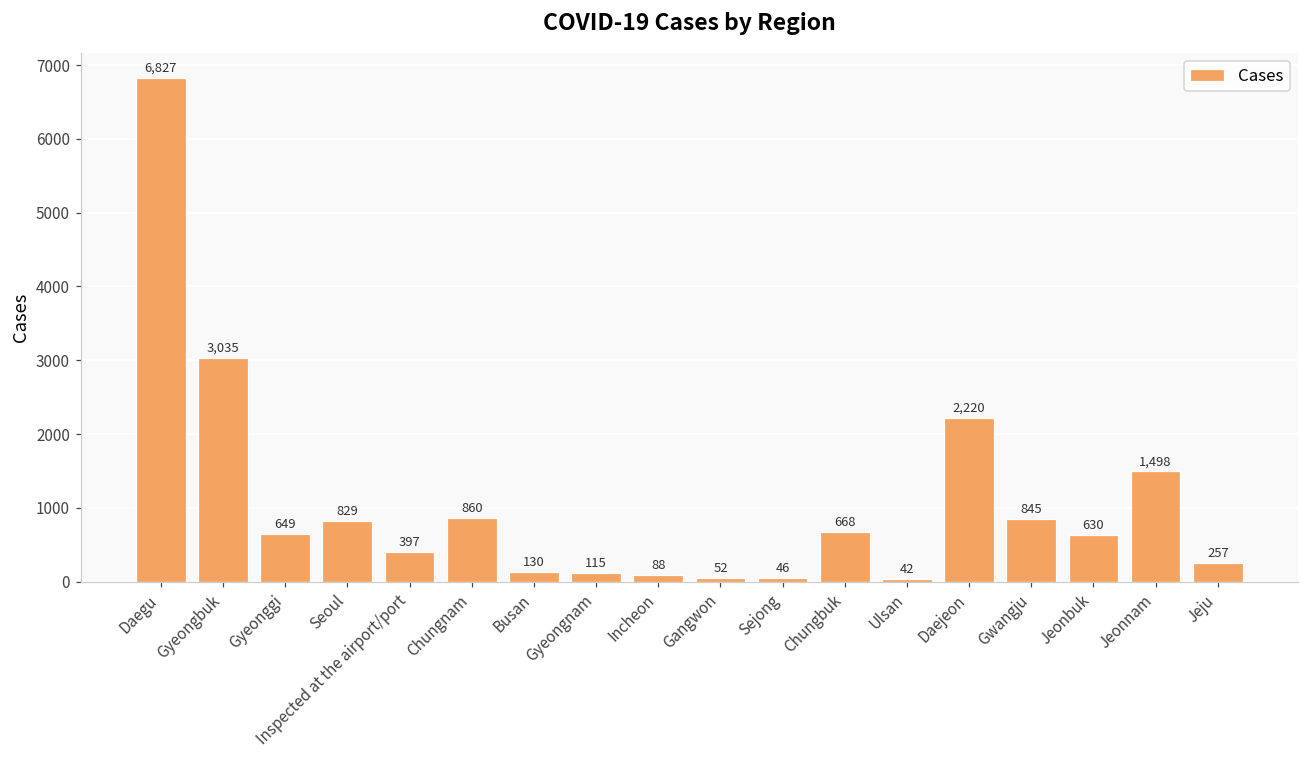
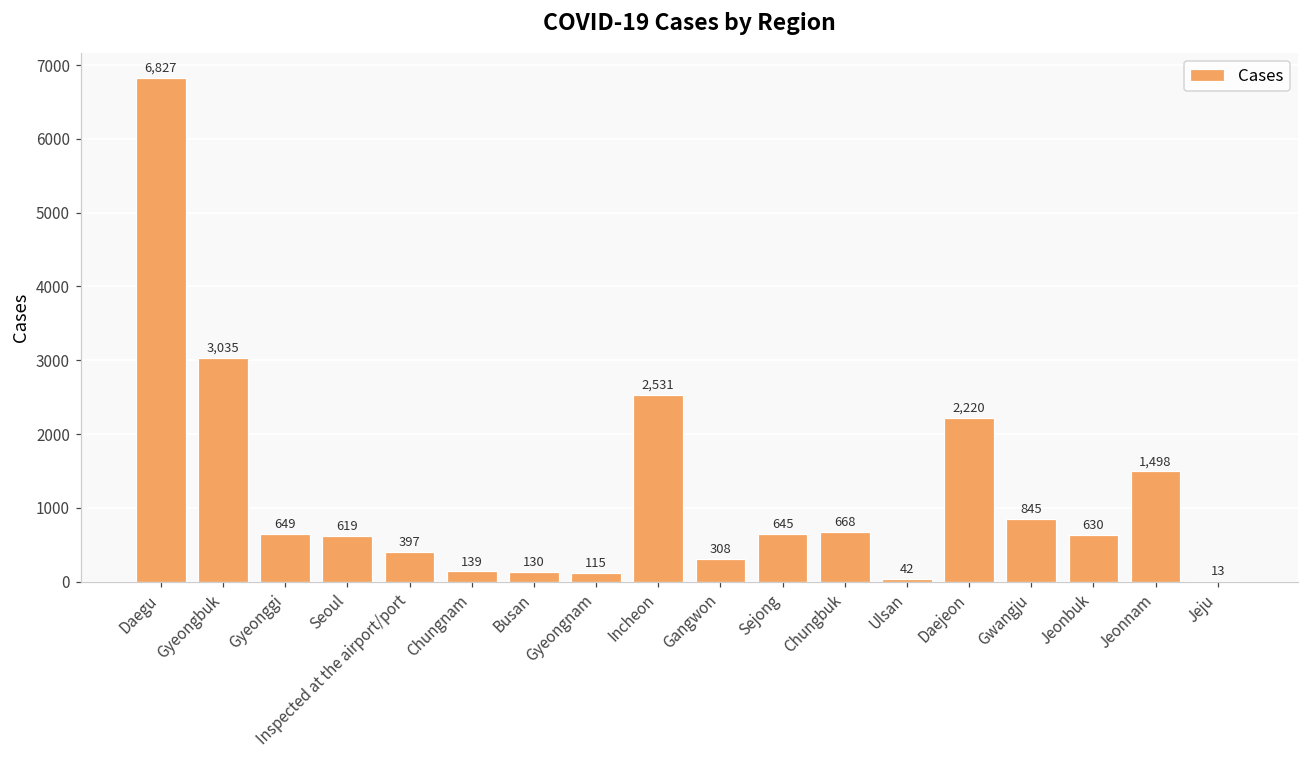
Seoul: 829 -> 619
Chungnam: 860 -> 139
Incheon: 88 -> 2,531
Gangwon: 52 -> 308
Sejong: 46 -> 645
Jeju: 257 -> 13
